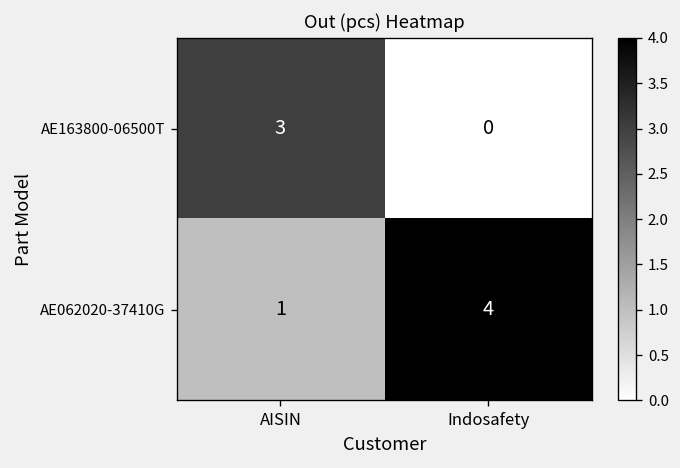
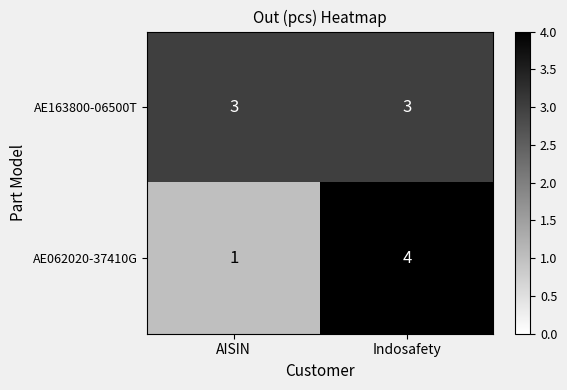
AE163800-06500T, Indosafety: 0 -> 3
